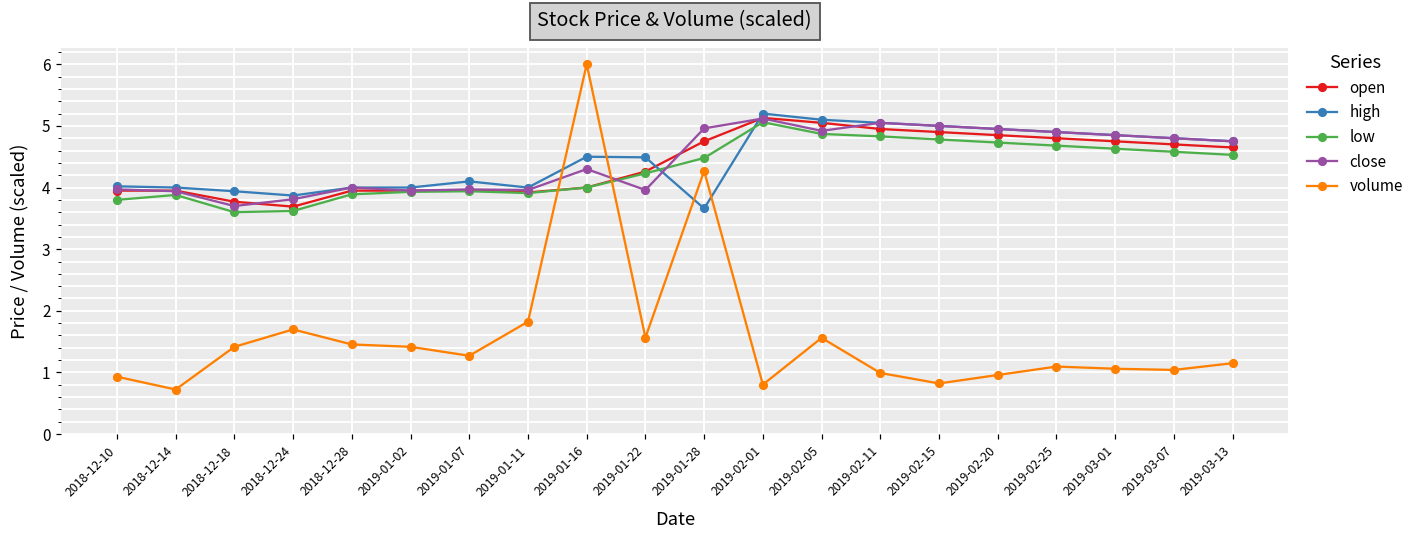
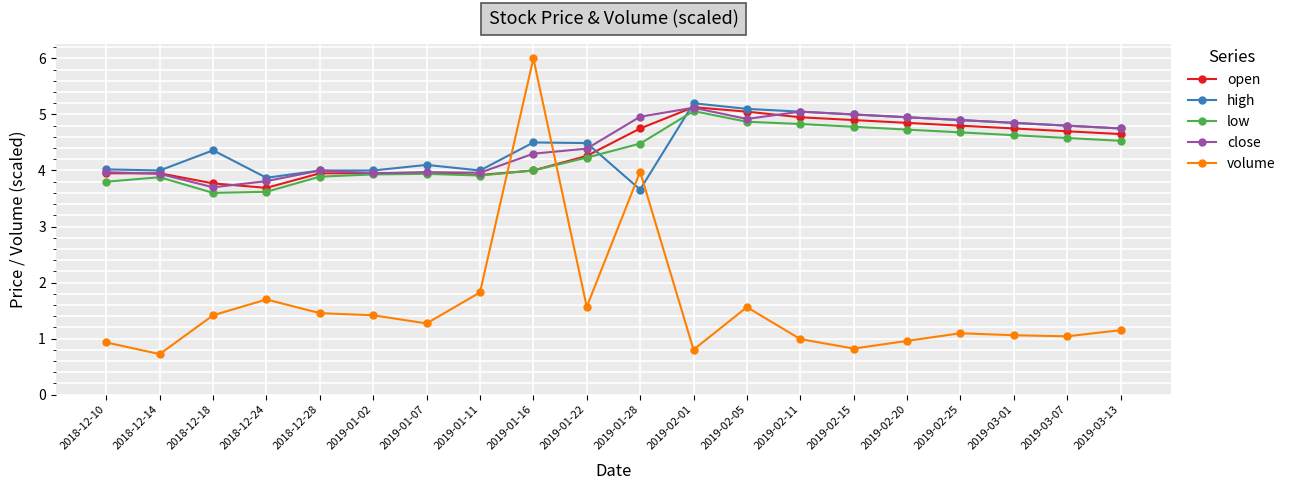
high, 2018-12-18: 3.9 -> 4.4
close, 2019-01-22: 4.0 -> 4.4
volume, 2019-01-28: 4.3 -> 4.0
